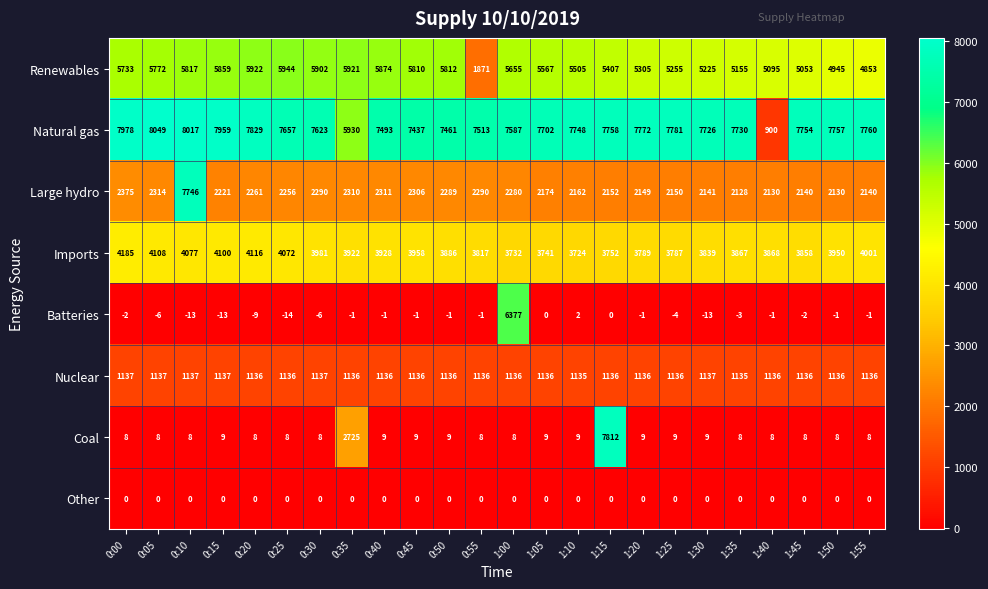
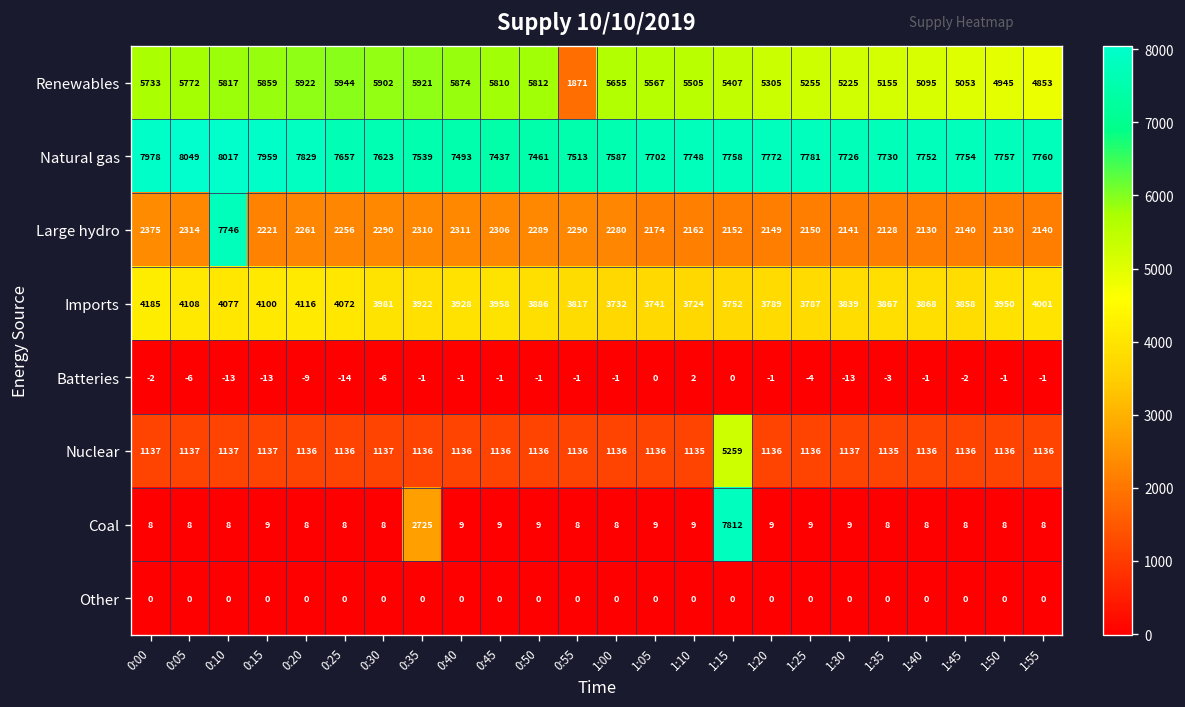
Natural gas, 0:35: 5930 -> 7539
Natural gas, 1:40: 900 -> 7752
Batteries, 1:00: 6377 -> -1
Nuclear, 1:15: 1136 -> 5259
